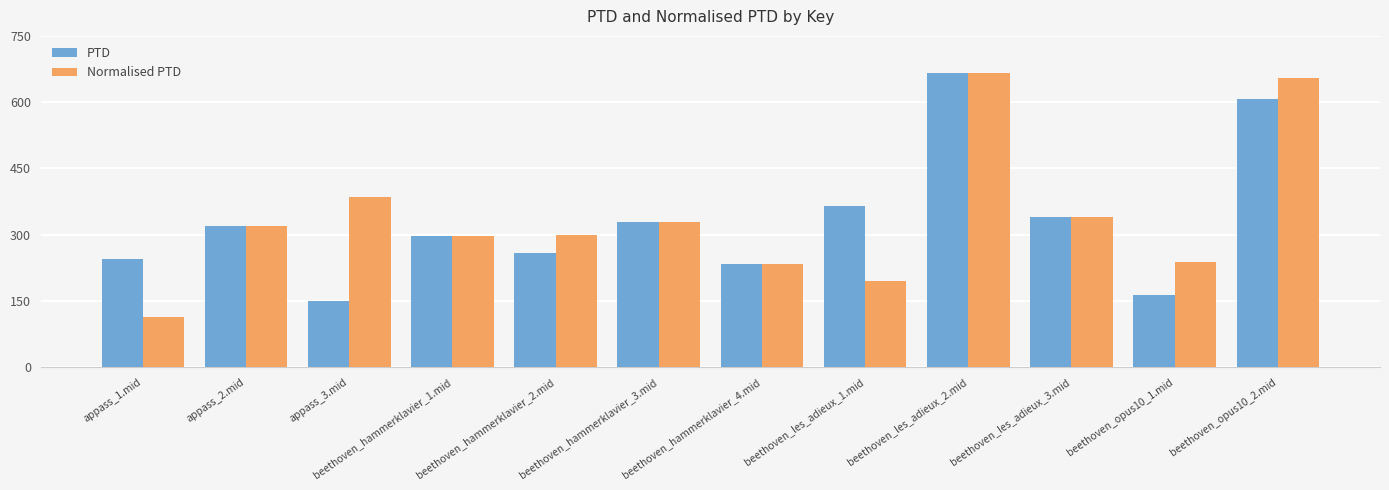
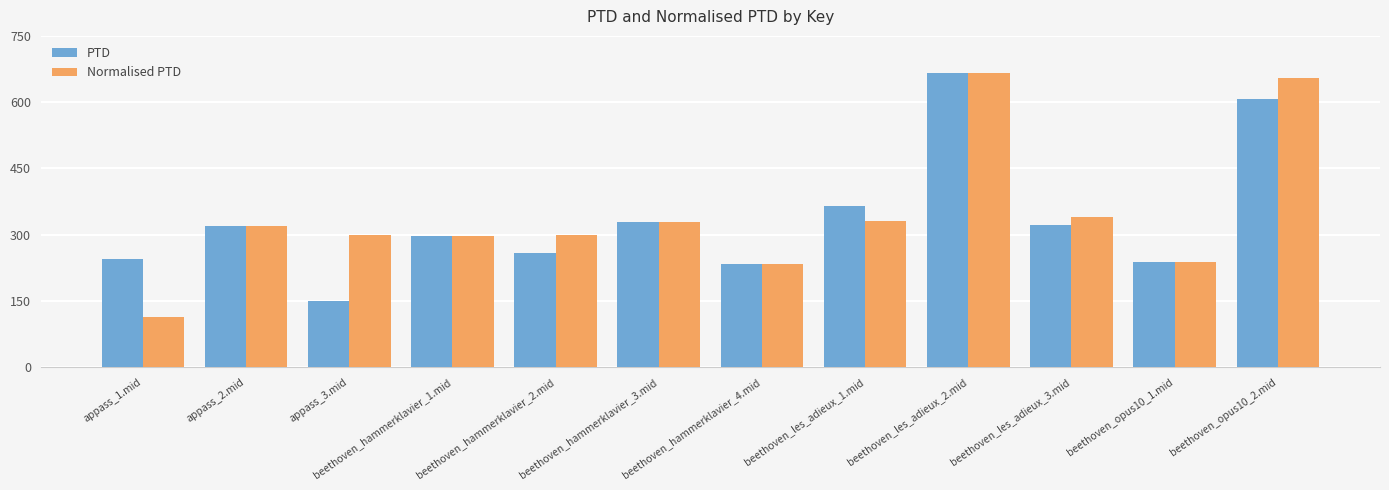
Normalised PTD, appass_3.mid: 380 -> 300
Normalised PTD, beethoven_les_adieux_1.mid: 190 -> 330
PTD, beethoven_les_adieux_3.mid: 340 -> 320
PTD, beethoven_opus10_1.mid: 160 -> 240
